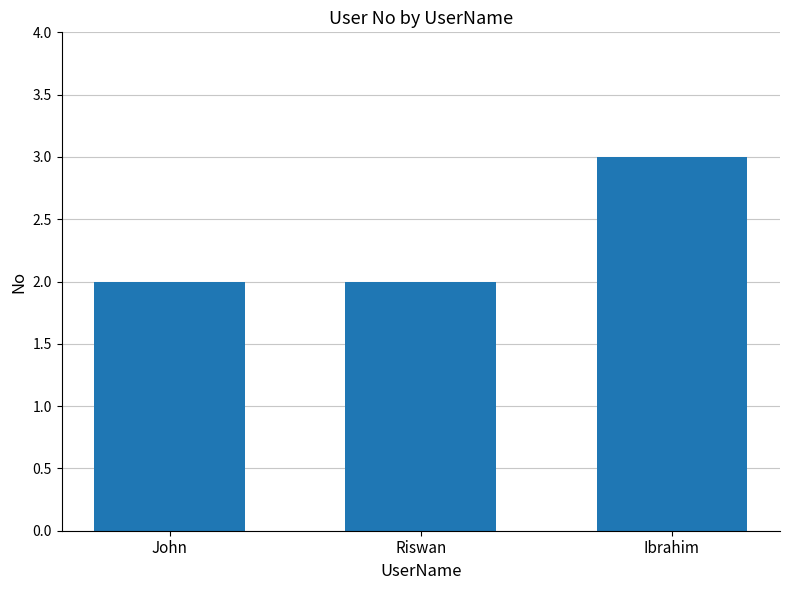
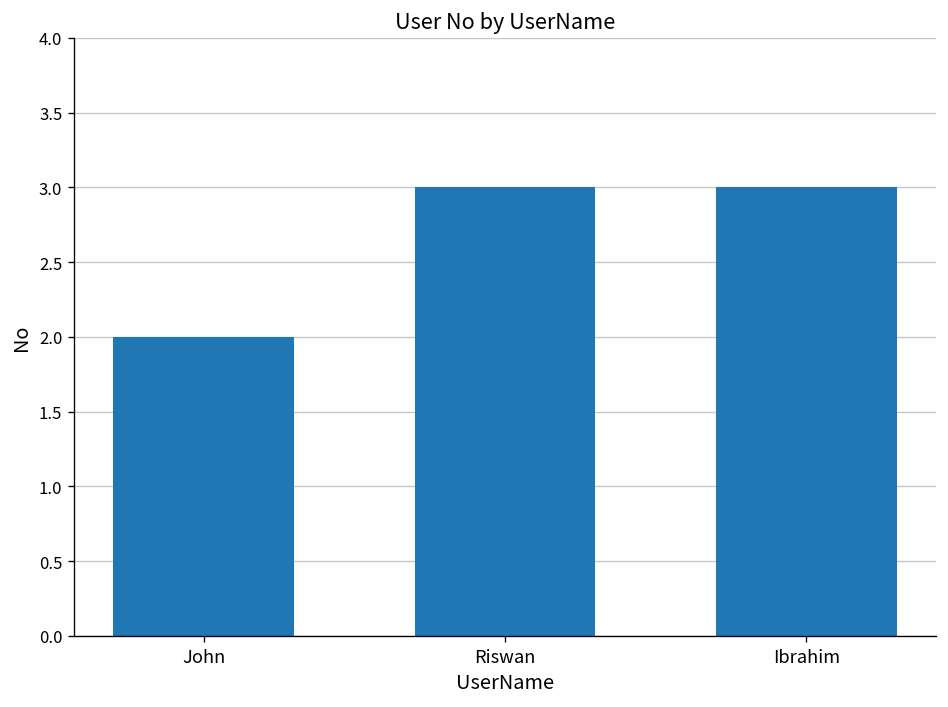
Riswan: 2 -> 3
